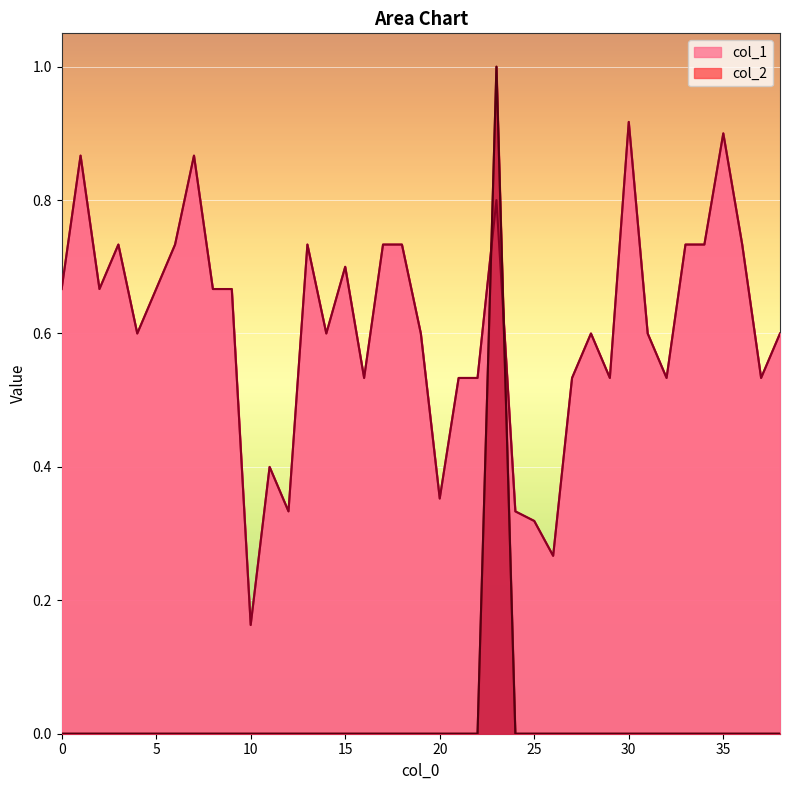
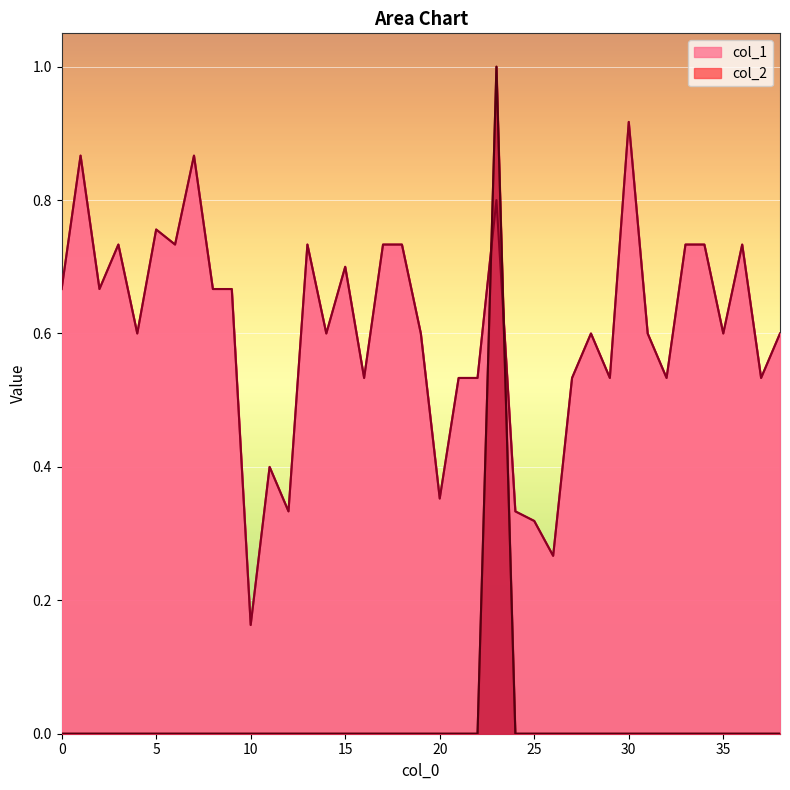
col_1, 5: 0.67 -> 0.76
col_1, 35: 0.9 -> 0.6
